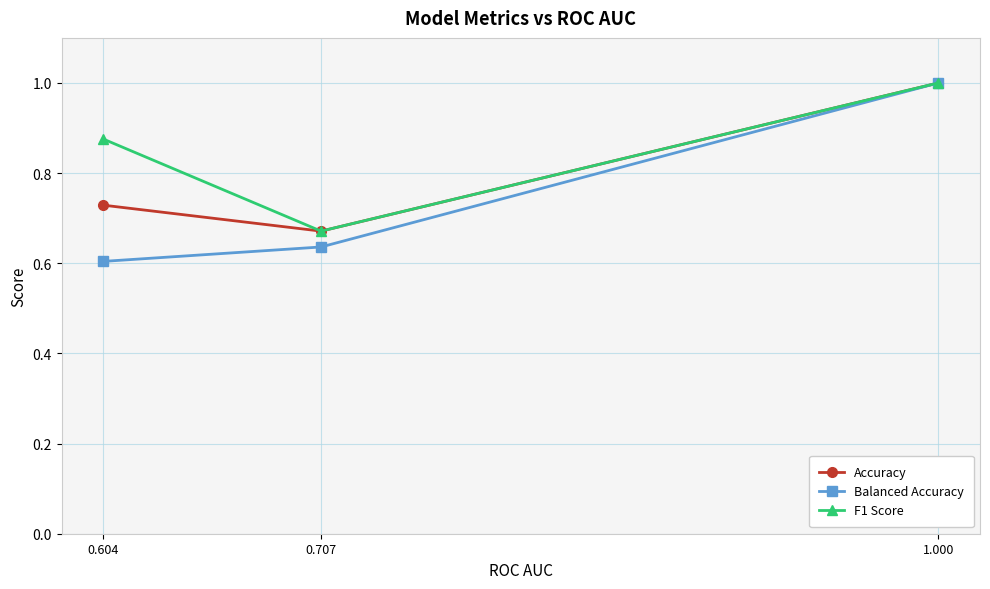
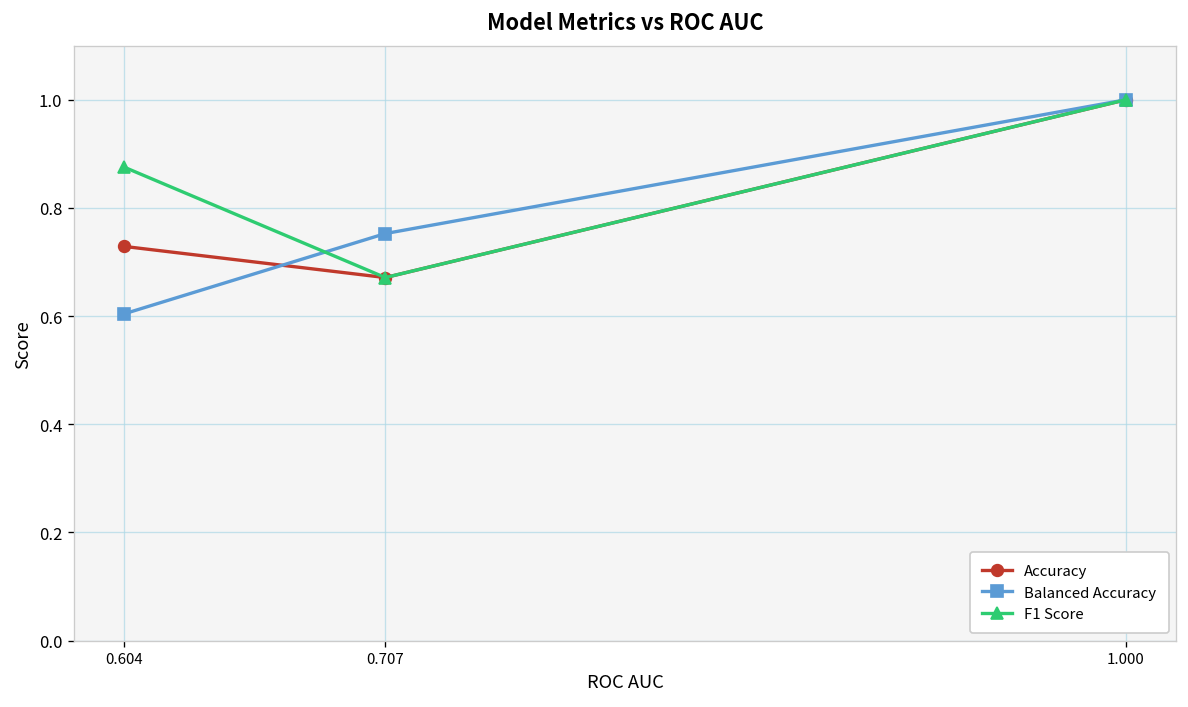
Balanced Accuracy, 0.707: 0.64 -> 0.75
